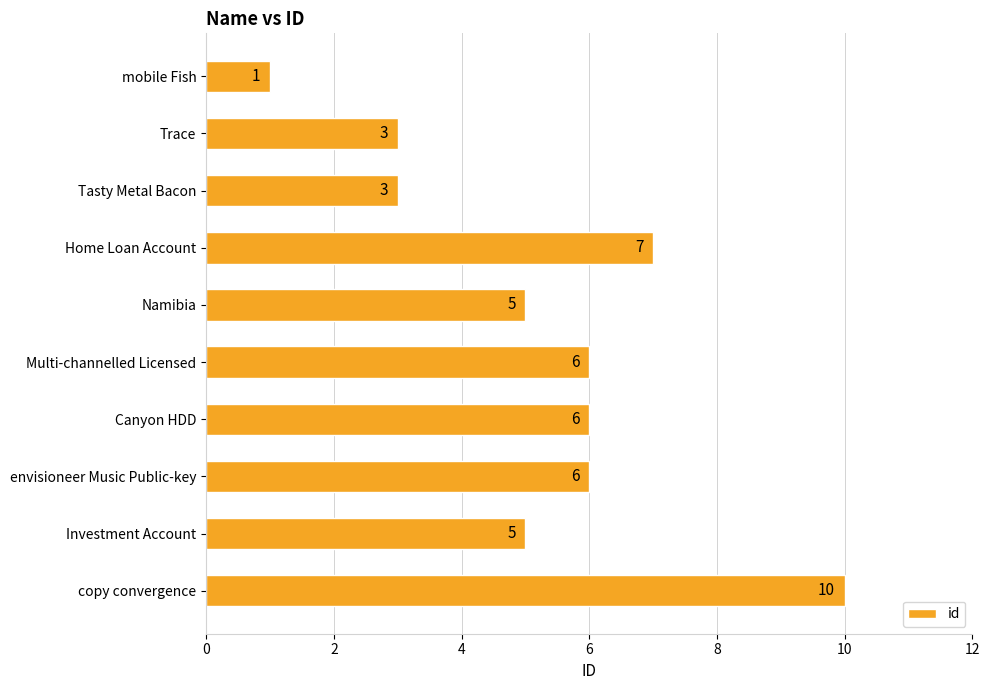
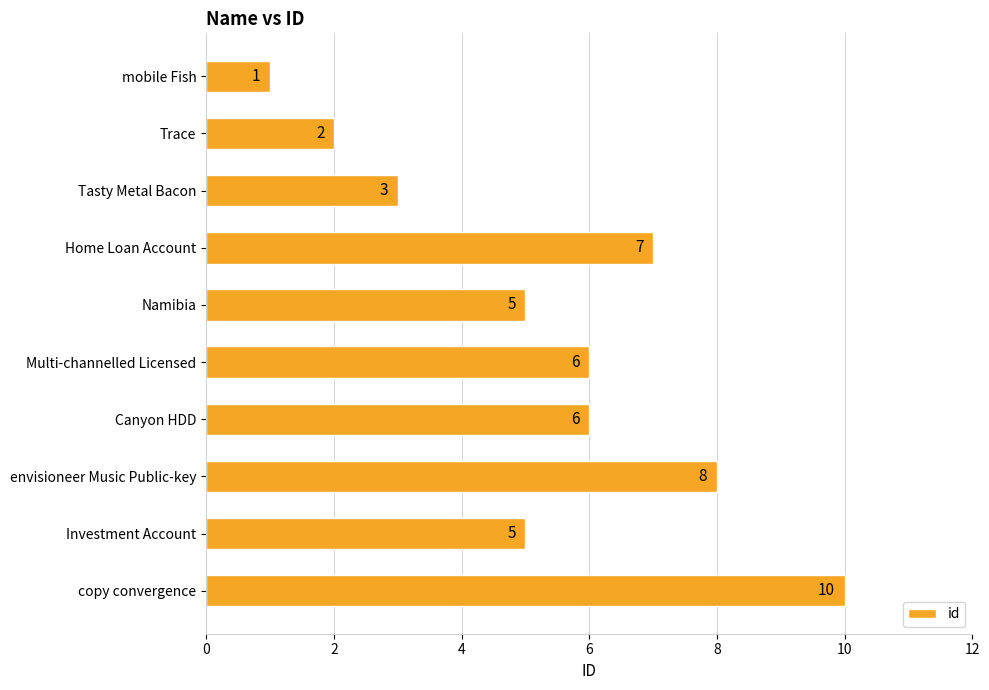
Trace: 3 -> 2
envisioneer Music Public-key: 6 -> 8
